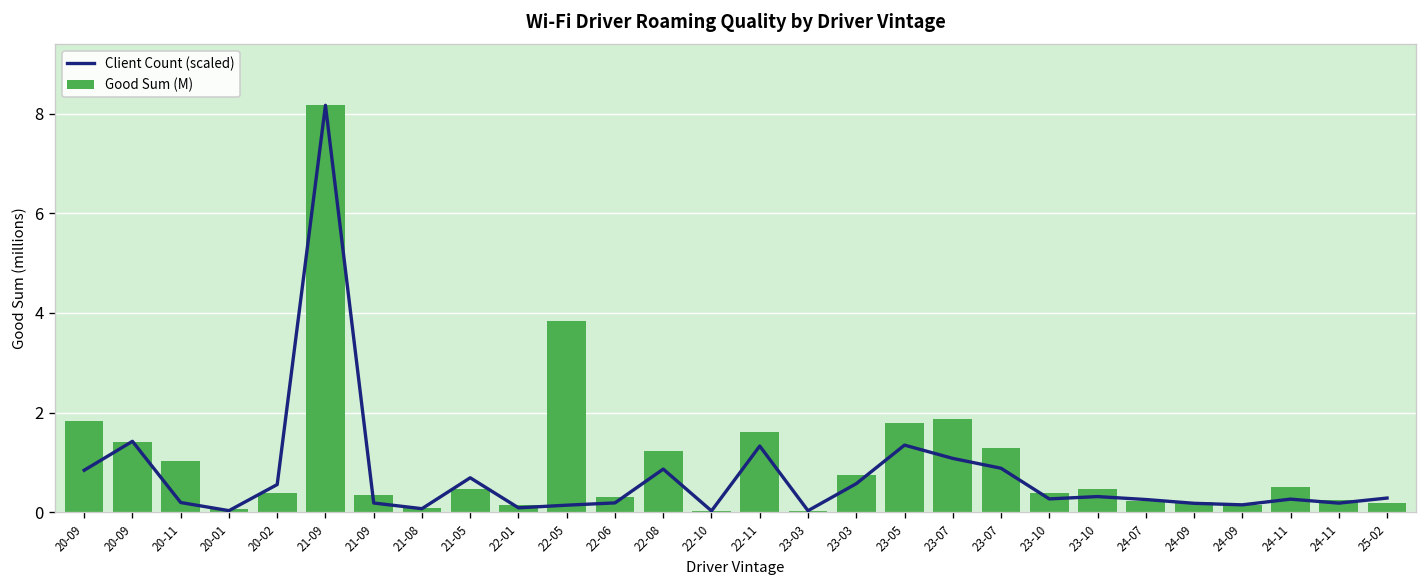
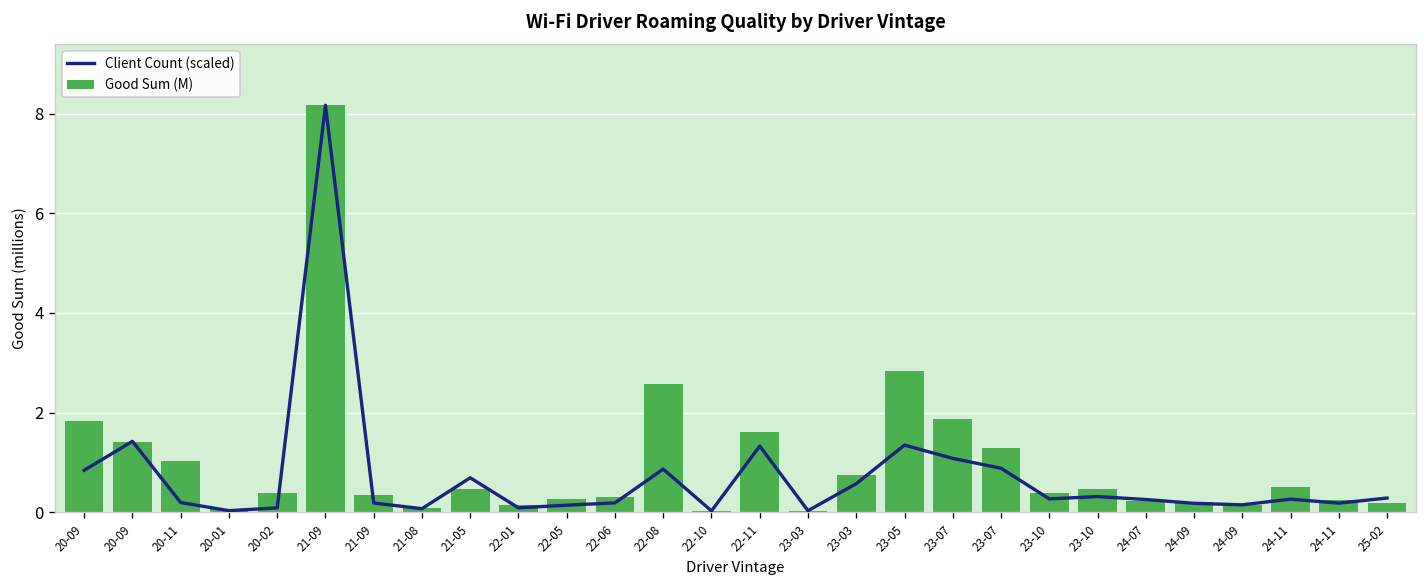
Client Count (scaled), 20-02: 0.6 -> 0.1
Good Sum (M), 22-05: 3.8 -> 0.3
Good Sum (M), 22-08: 1.2 -> 2.6
Good Sum (M), 23-05: 1.8 -> 2.8
